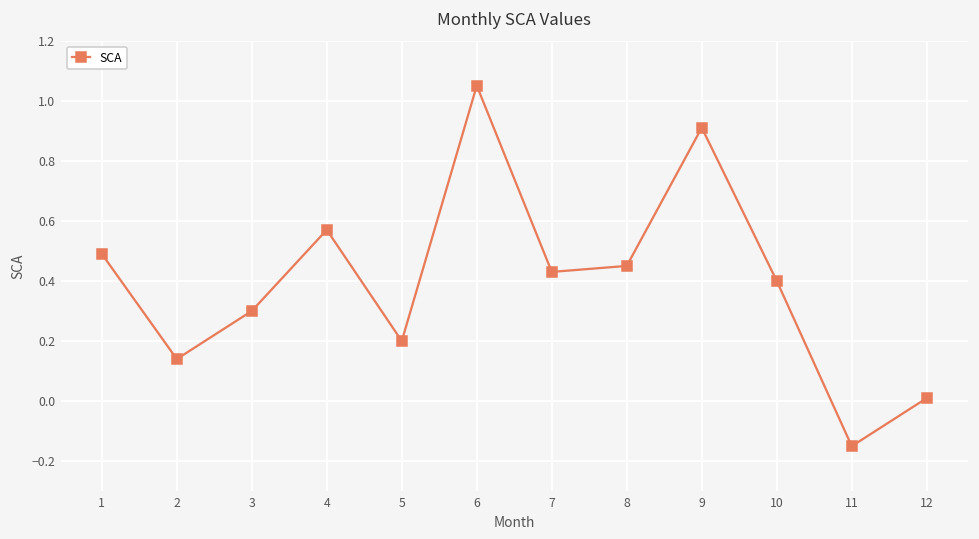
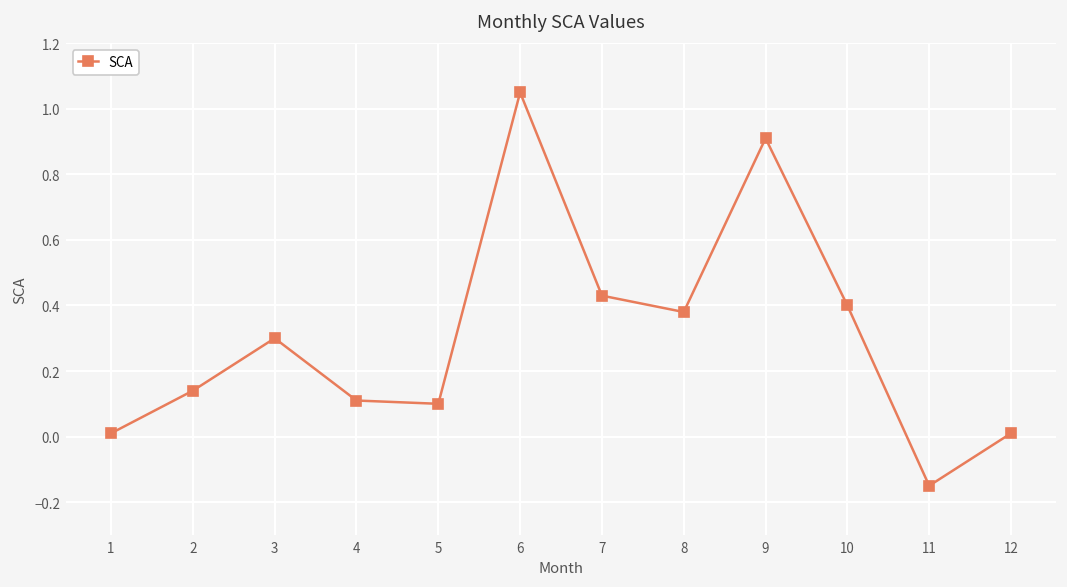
1: 0.49 -> 0.01
4: 0.57 -> 0.11
5: 0.2 -> 0.1
8: 0.45 -> 0.38
